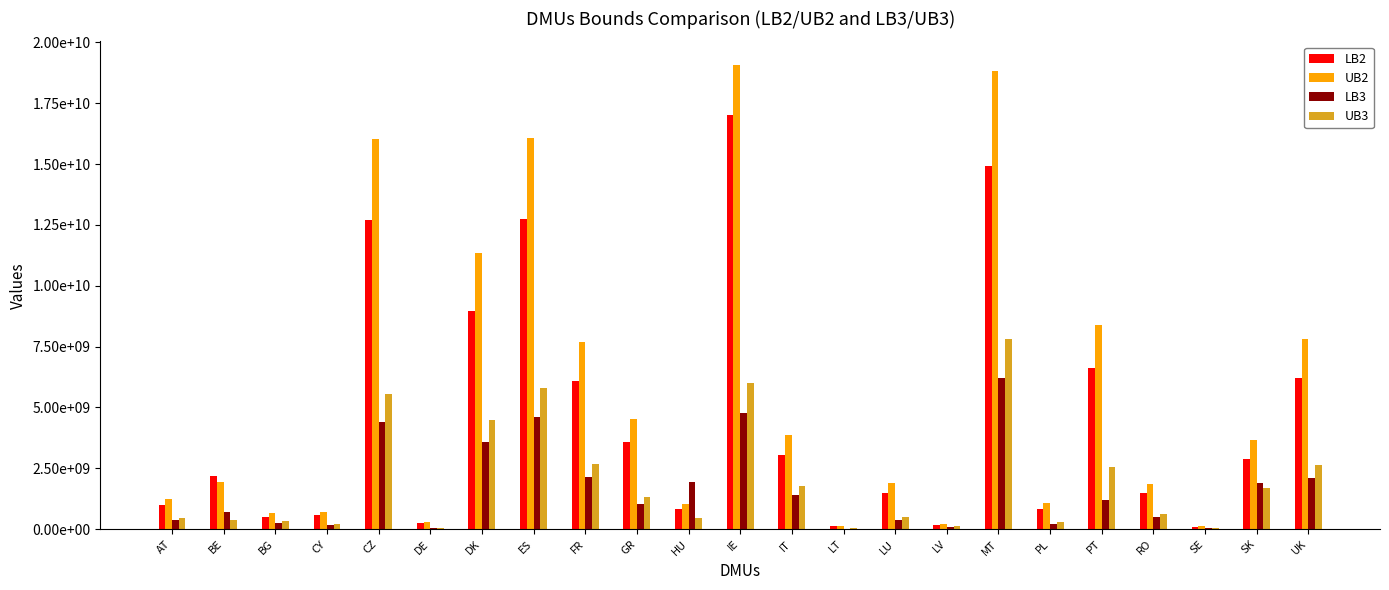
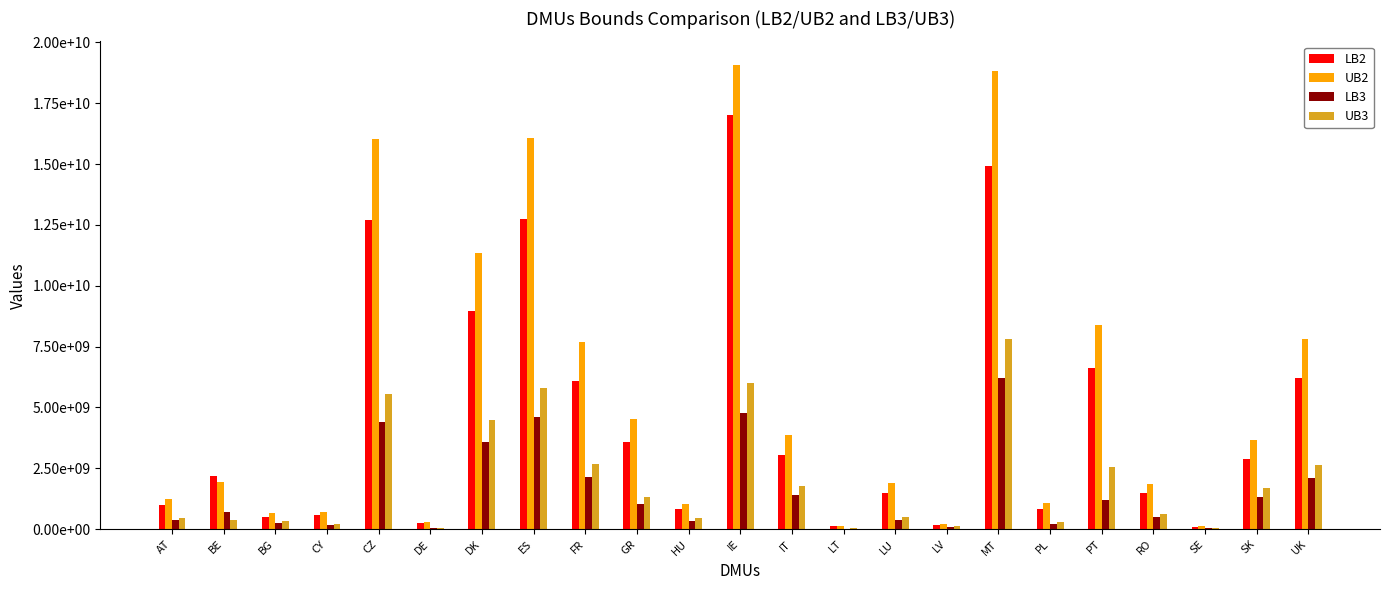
LB3, HU: 1900000000 -> 400000000
LB3, SK: 1900000000 -> 1300000000
